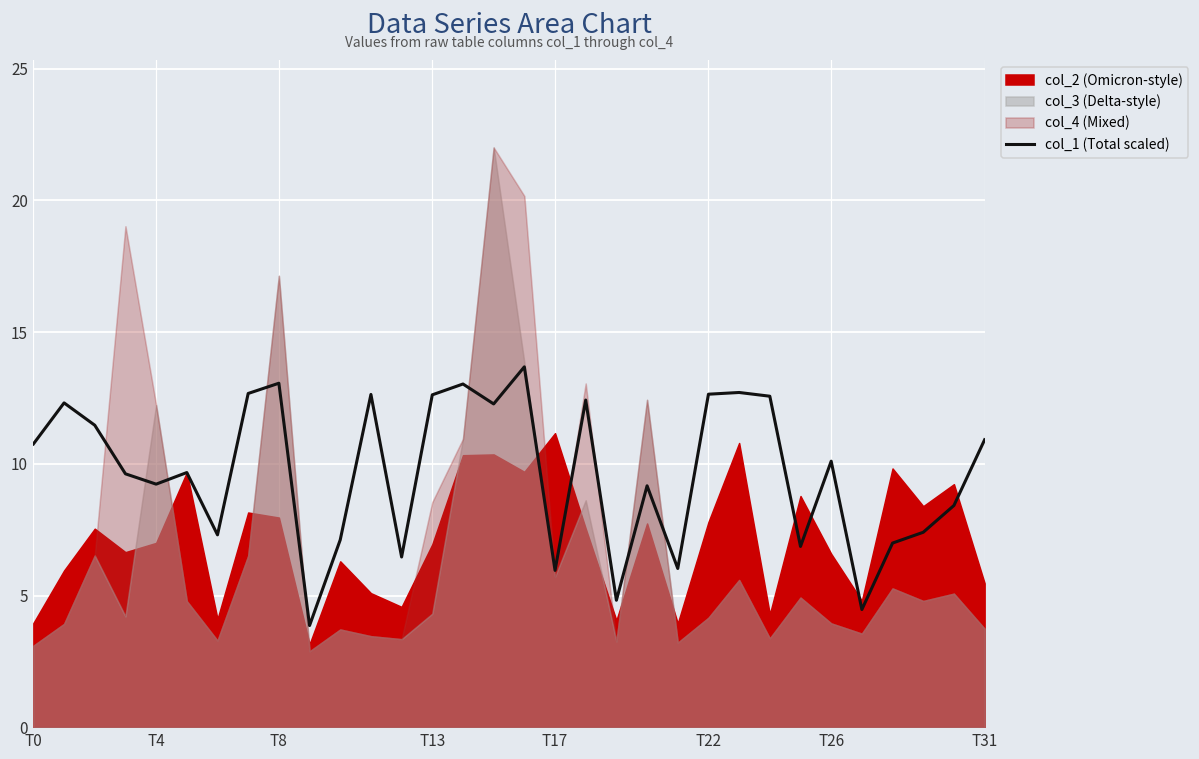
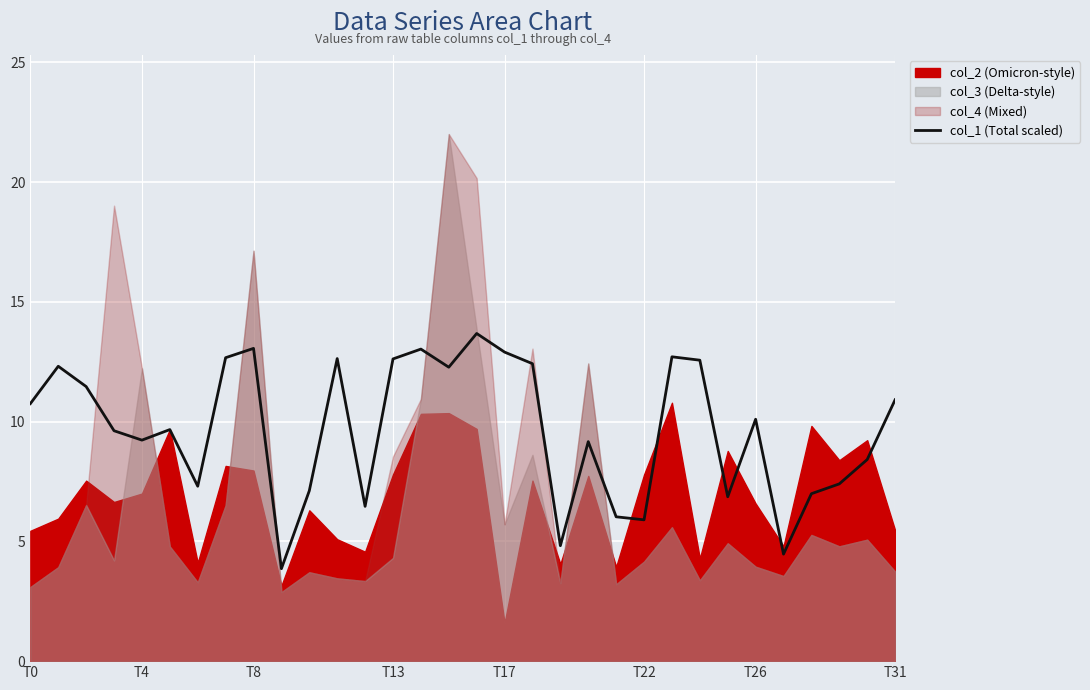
col_2 (Omicron-style), T0: 4.0 -> 5.4
col_2 (Omicron-style), T13: 6.9 -> 7.8
col_1 (Total scaled), T17: 6.0 -> 12.9
col_2 (Omicron-style), T17: 11.2 -> 1.6
col_1 (Total scaled), T22: 12.6 -> 5.9
